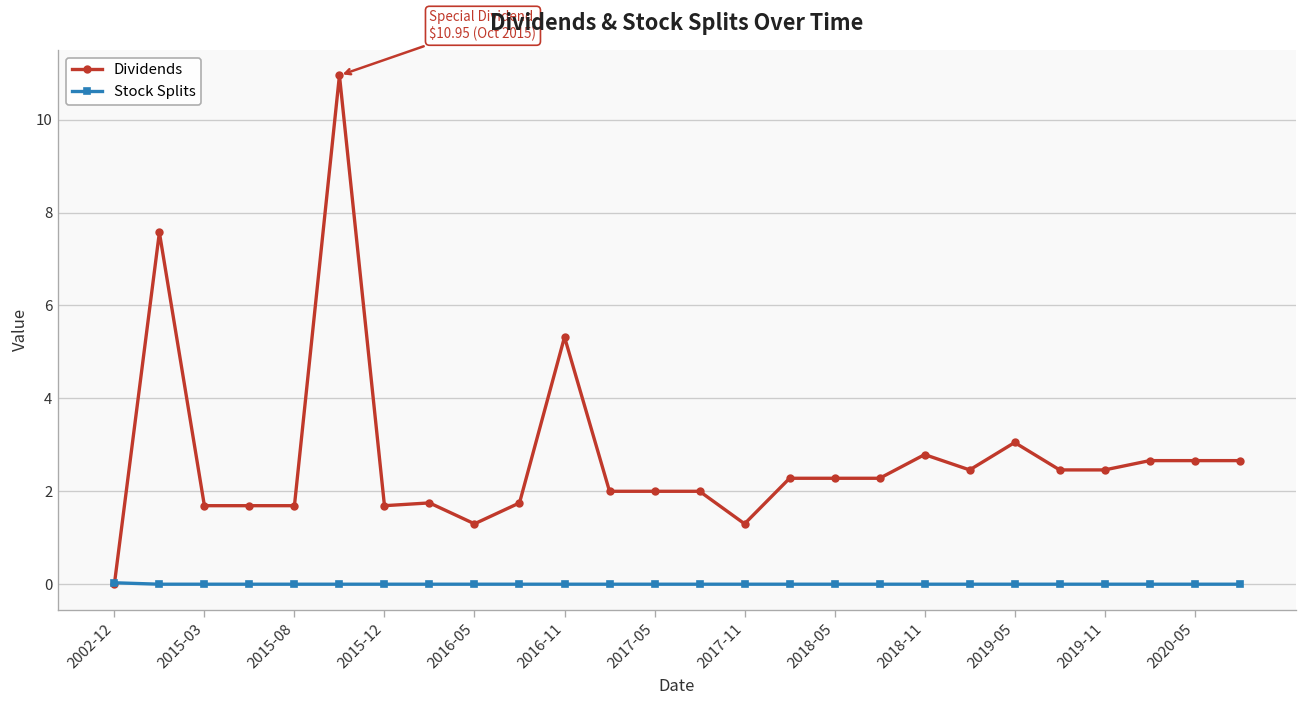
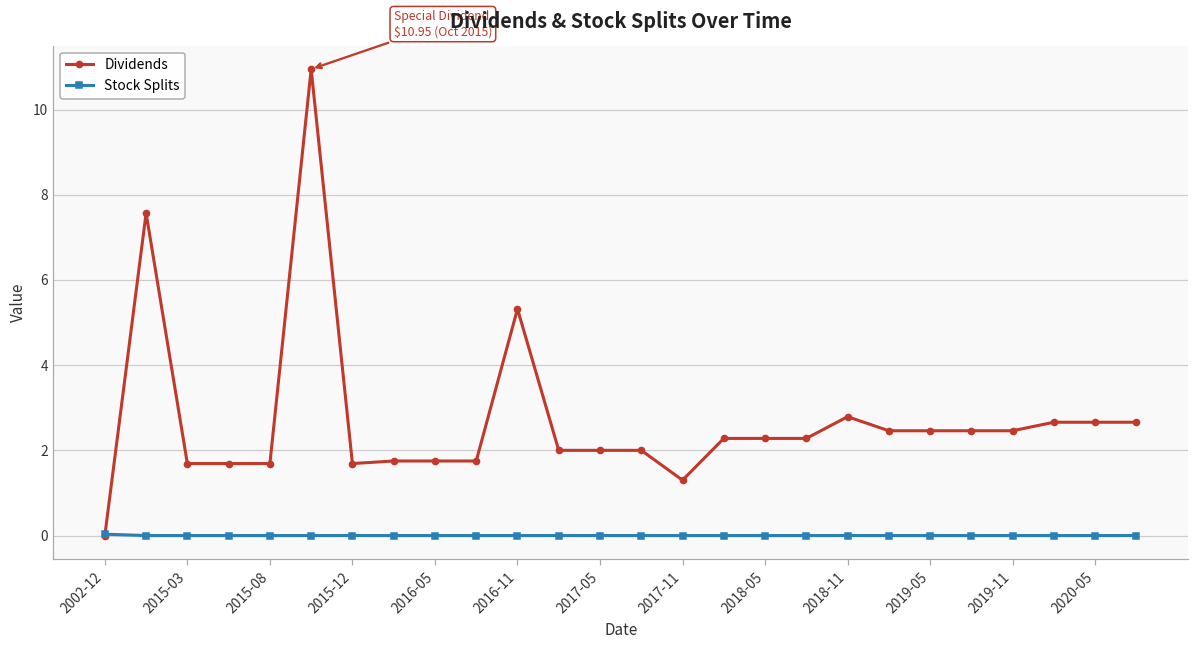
Dividends, 2016-05: 1.3 -> 1.8
Dividends, 2019-05: 3.1 -> 2.5
